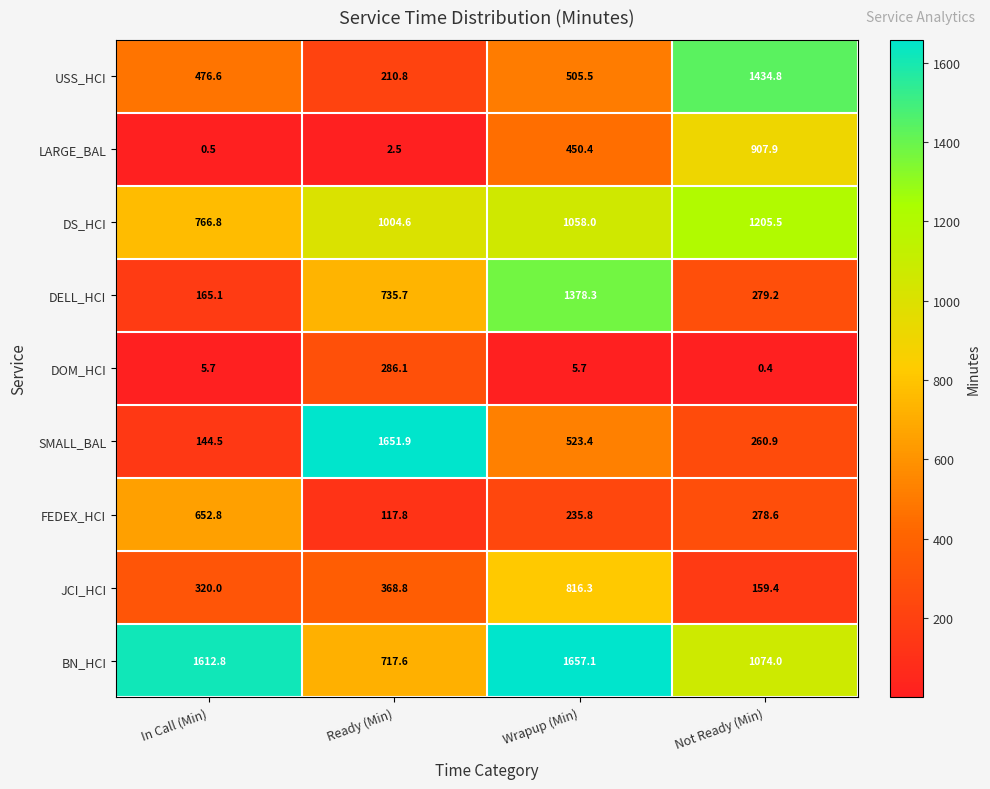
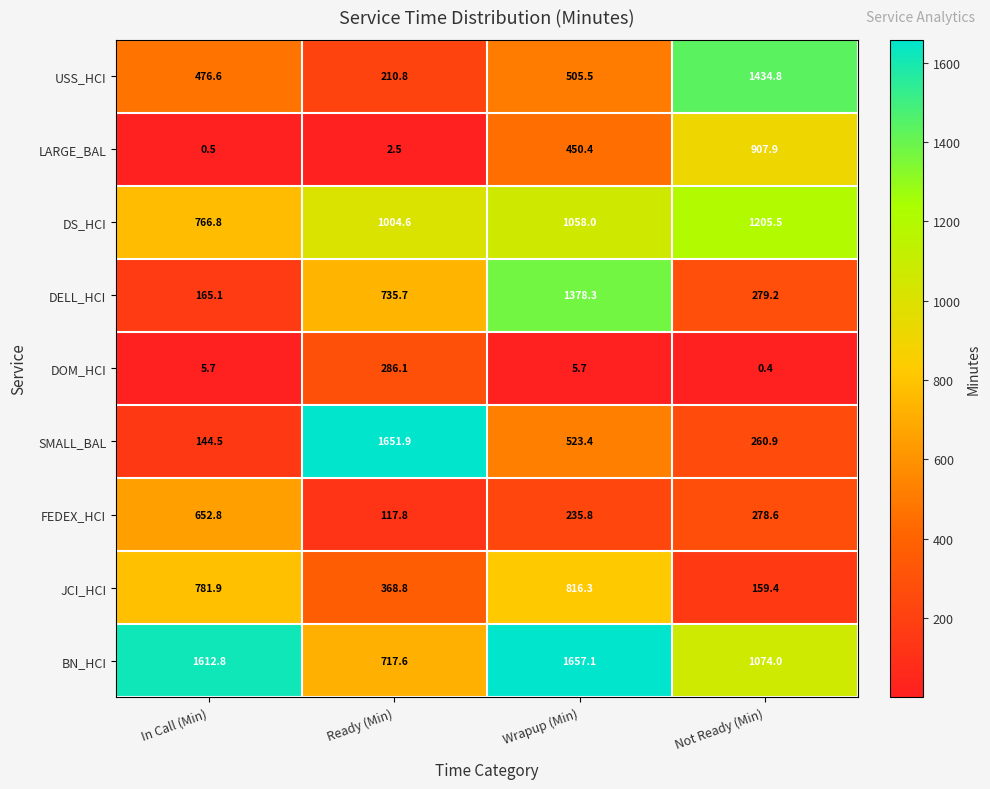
JCI_HCI, In Call (Min): 320.0 -> 781.9
